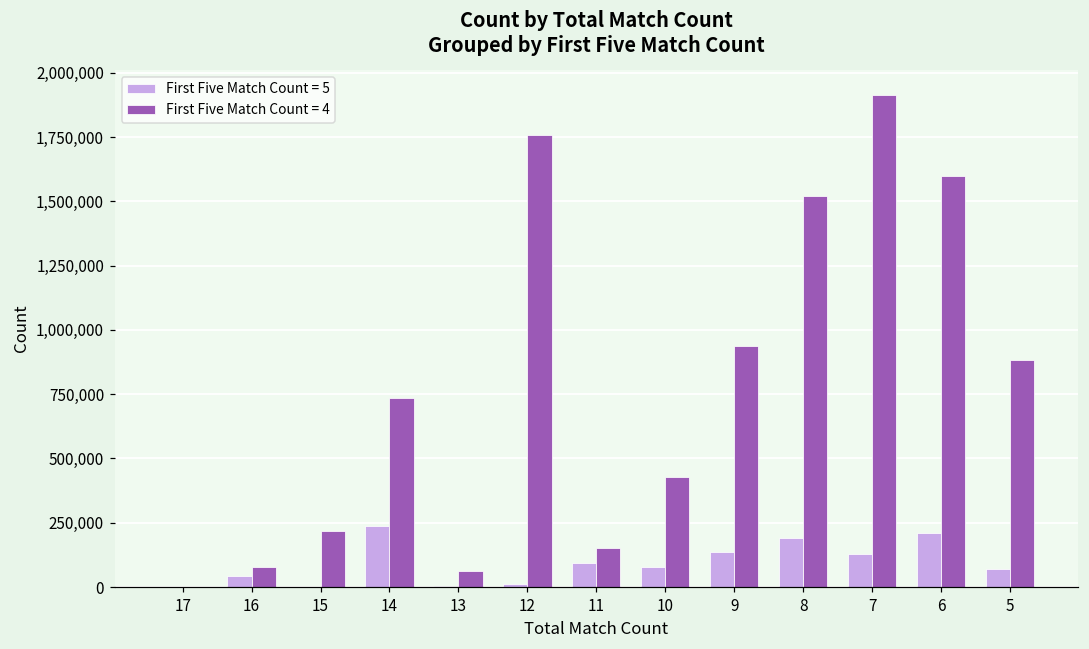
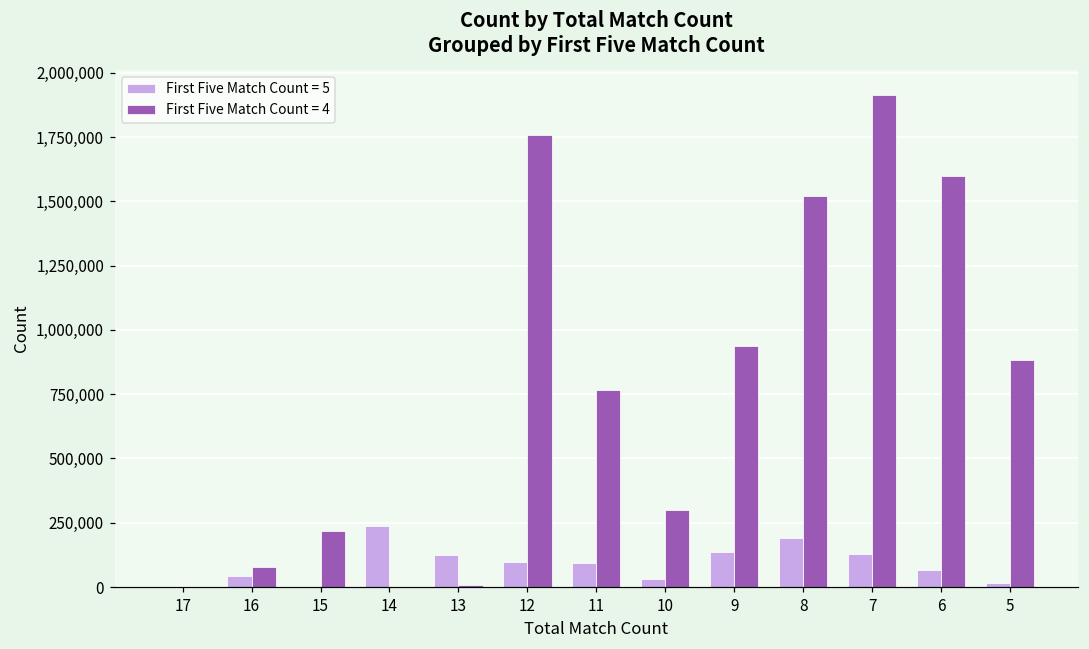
First Five Match Count = 4, 14: 730,000 -> 0
First Five Match Count = 5, 13: 0 -> 130,000
First Five Match Count = 4, 13: 60,000 -> 10,000
First Five Match Count = 5, 12: 10,000 -> 100,000
First Five Match Count = 4, 11: 150,000 -> 760,000
First Five Match Count = 5, 10: 80,000 -> 30,000
First Five Match Count = 4, 10: 430,000 -> 300,000
First Five Match Count = 5, 6: 210,000 -> 70,000
First Five Match Count = 5, 5: 70,000 -> 20,000
